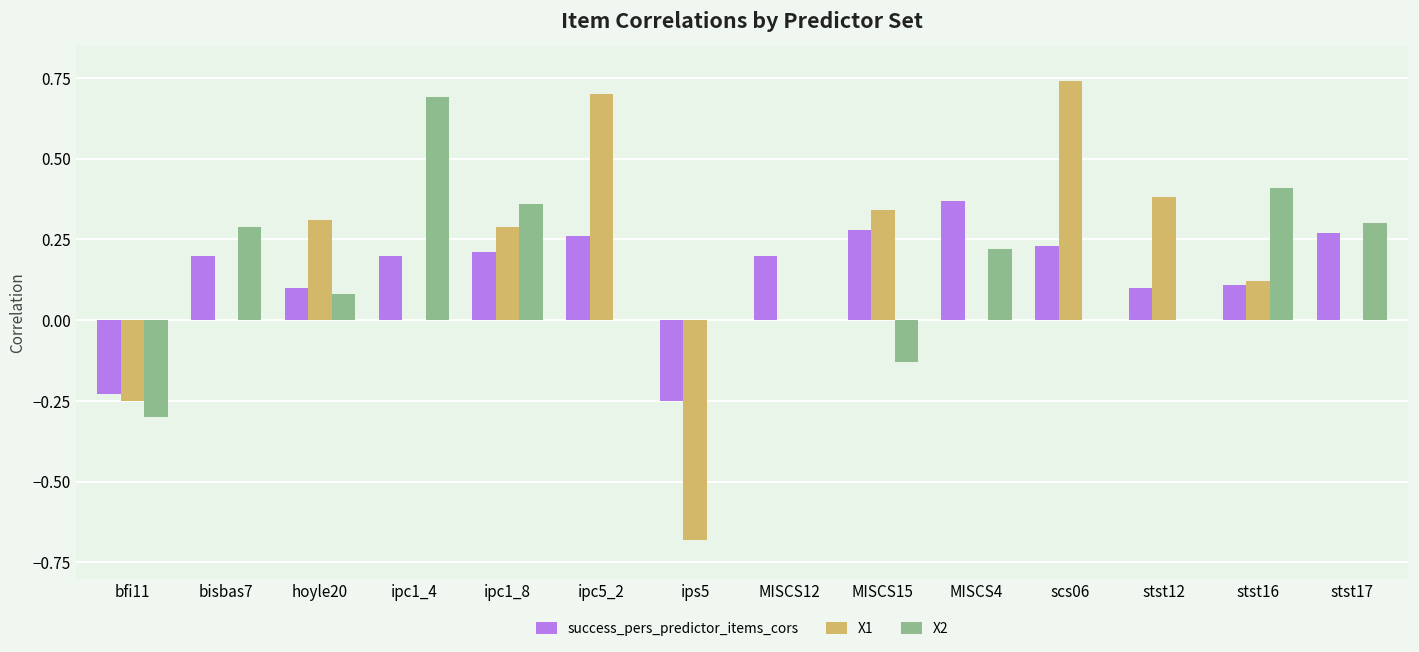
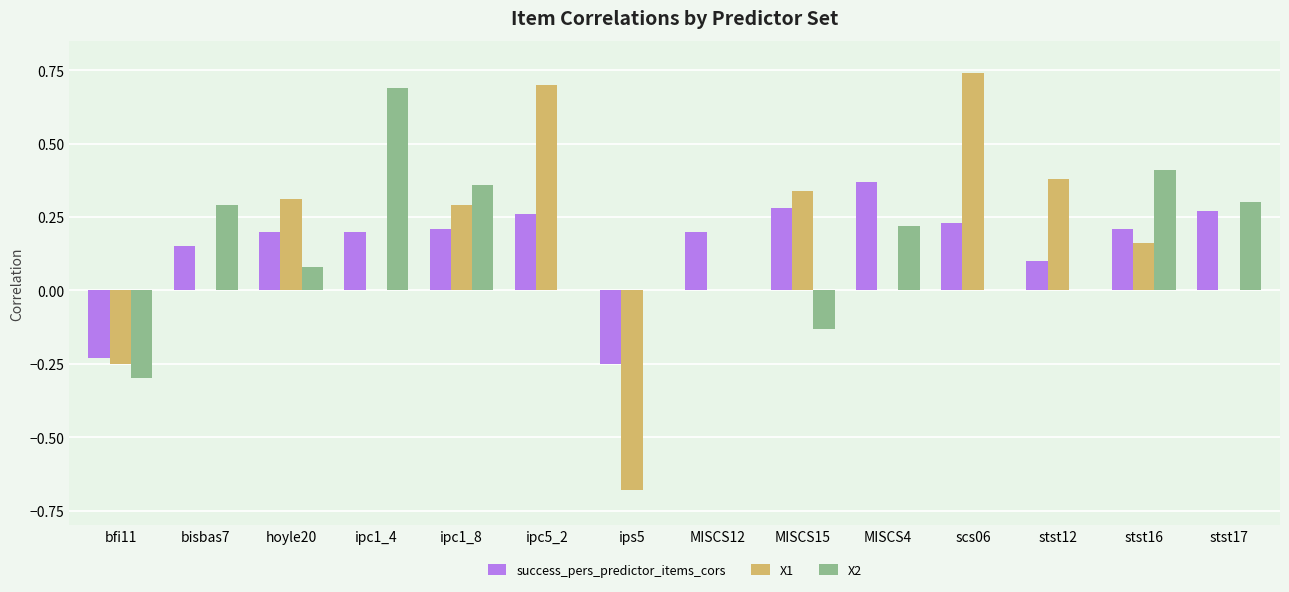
success_pers_predictor_items_cors, bisbas7: 0.20 -> 0.15
success_pers_predictor_items_cors, hoyle20: 0.1 -> 0.2
success_pers_predictor_items_cors, stst16: 0.11 -> 0.21
X1, stst16: 0.12 -> 0.16
